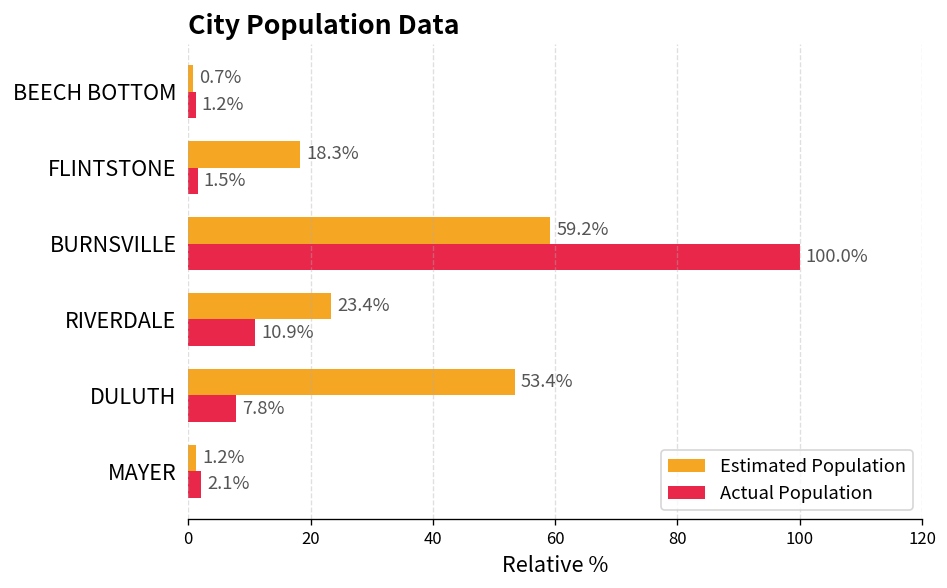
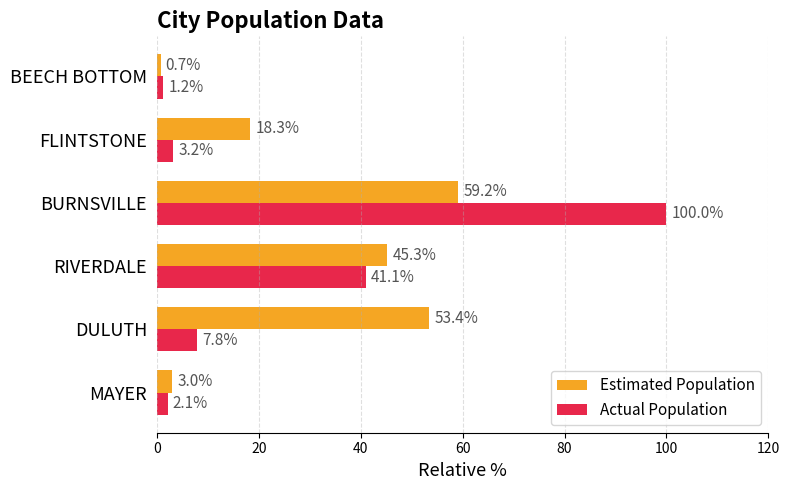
Actual Population, FLINTSTONE: 1.5% -> 3.2%
Estimated Population, RIVERDALE: 23.4% -> 45.3%
Actual Population, RIVERDALE: 10.9% -> 41.1%
Estimated Population, MAYER: 1.2% -> 3.0%
